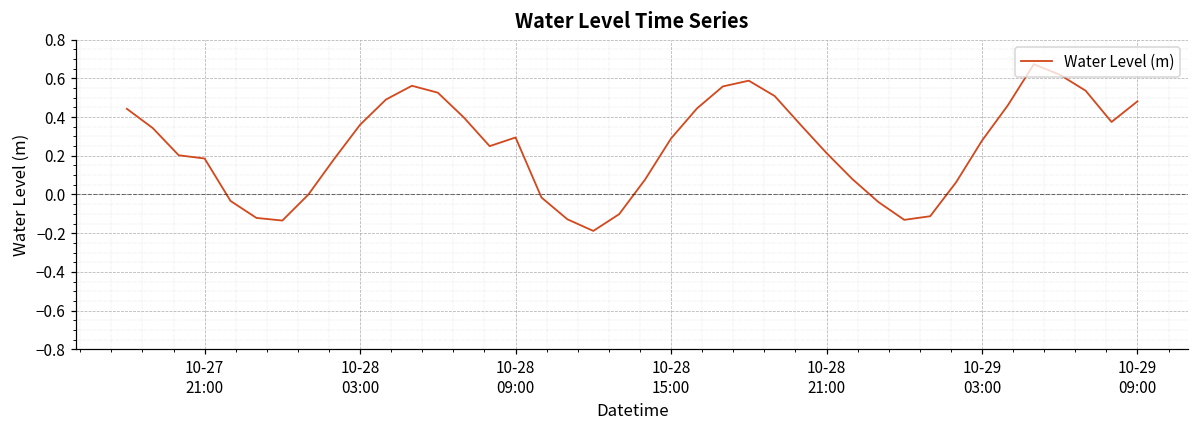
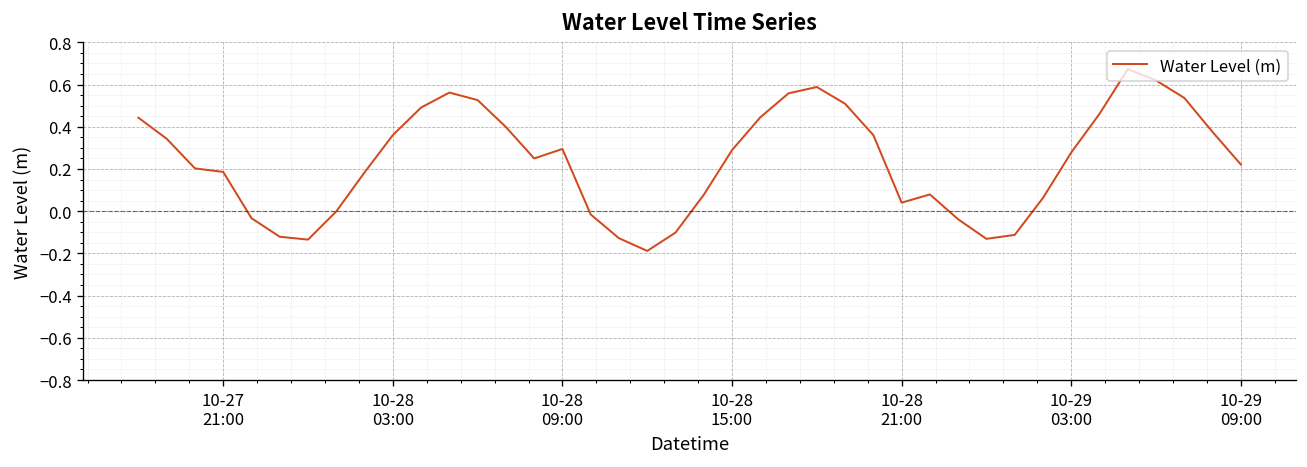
10-28 21:00: 0.21 -> 0.04
10-29 09:00: 0.48 -> 0.22
